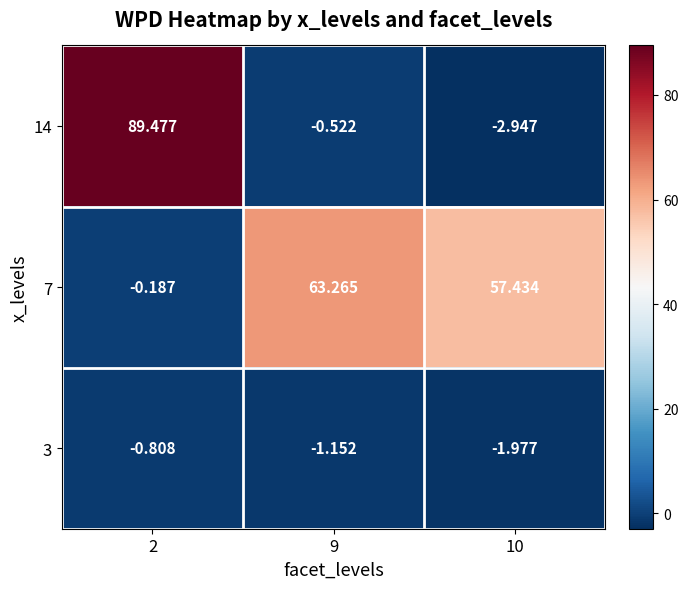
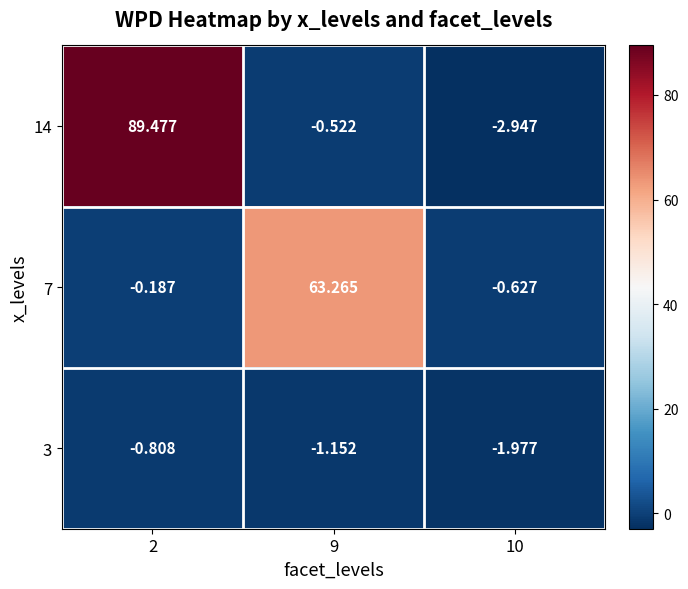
7, 10: 57.434 -> -0.627
